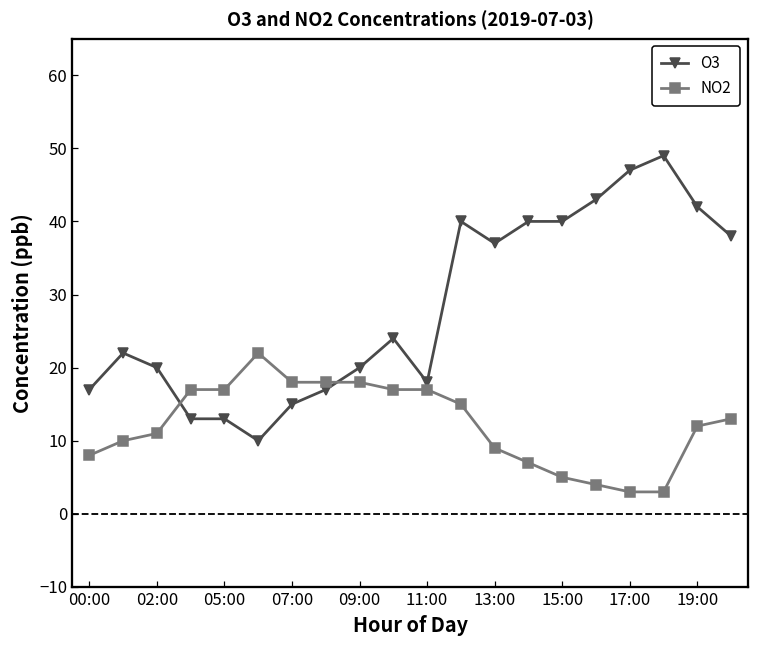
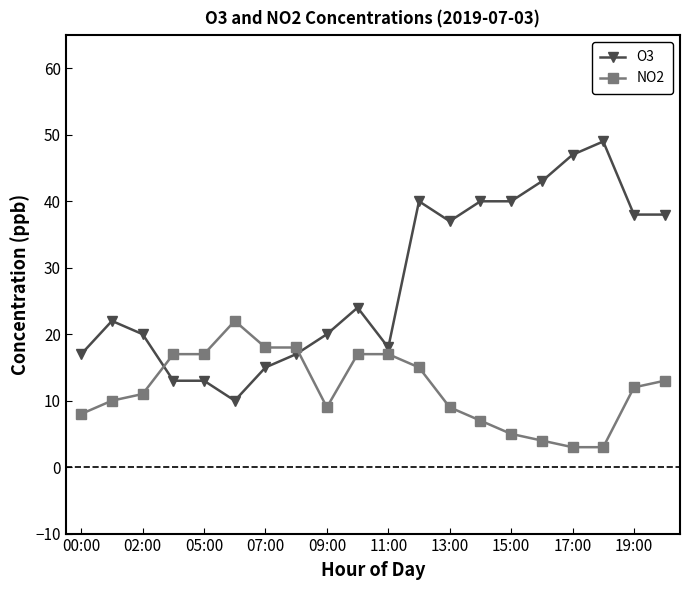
NO2, 09:00: 18 -> 9
O3, 19:00: 42 -> 38
